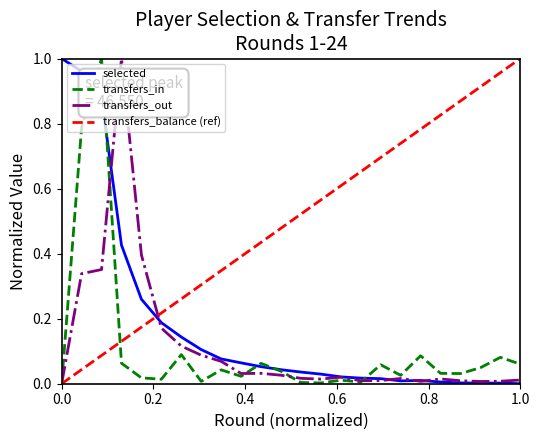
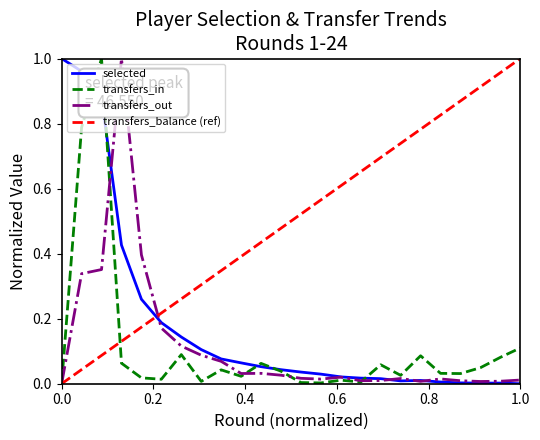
transfers_in, 1.0: 0.06 -> 0.11
